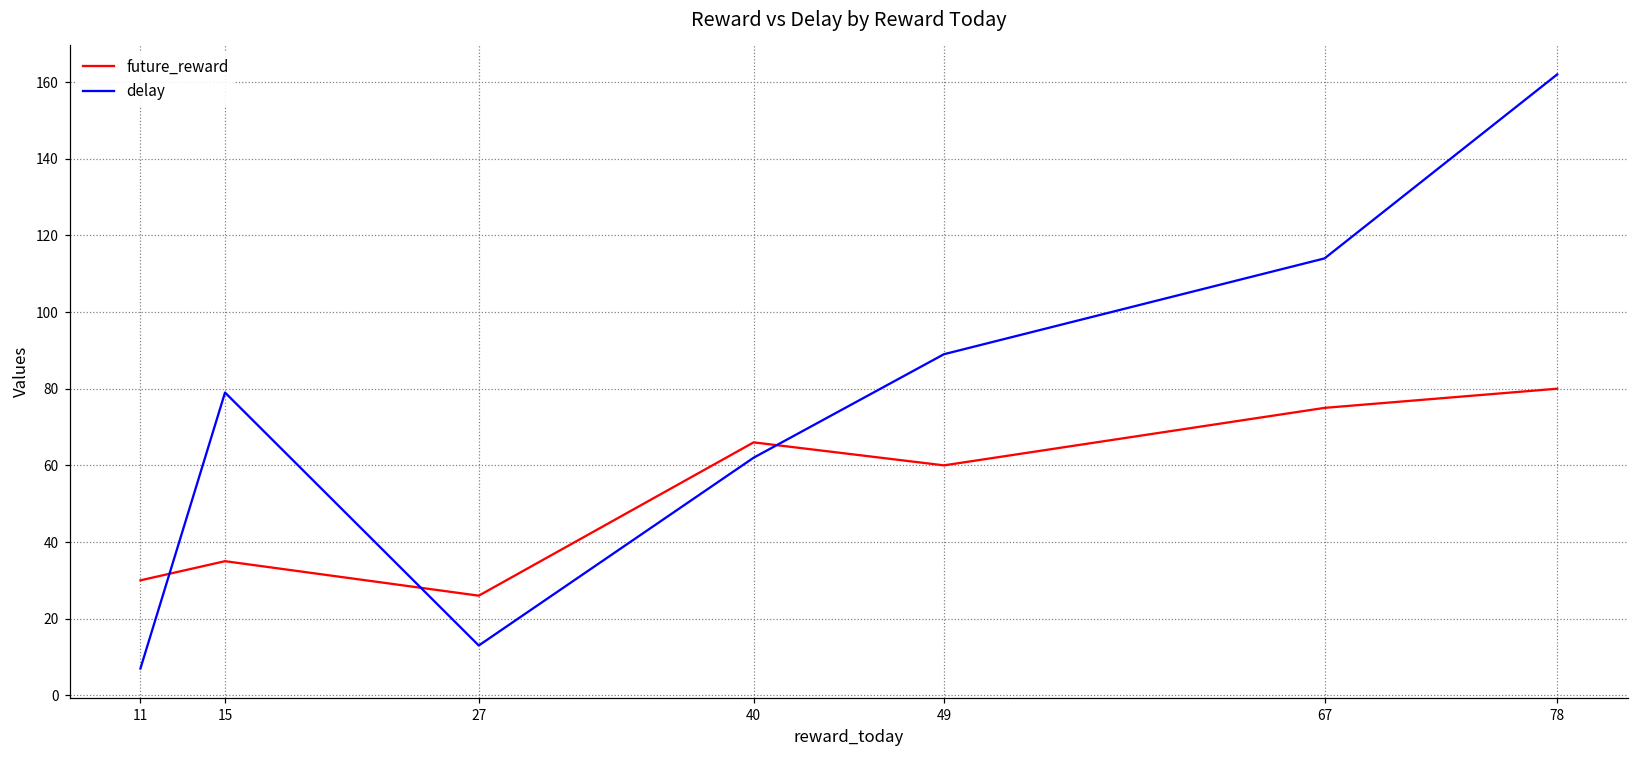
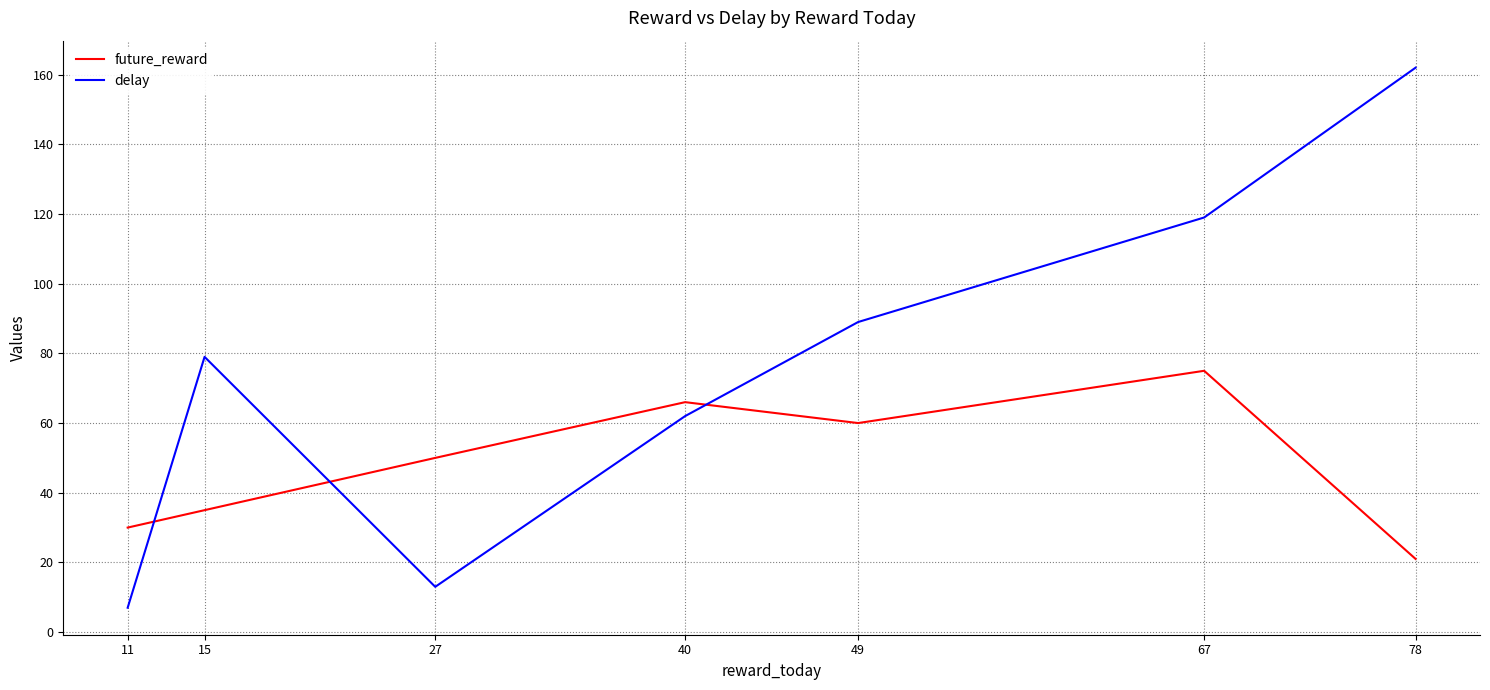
future_reward, 27: 26 -> 50
delay, 67: 114 -> 119
future_reward, 78: 80 -> 21
